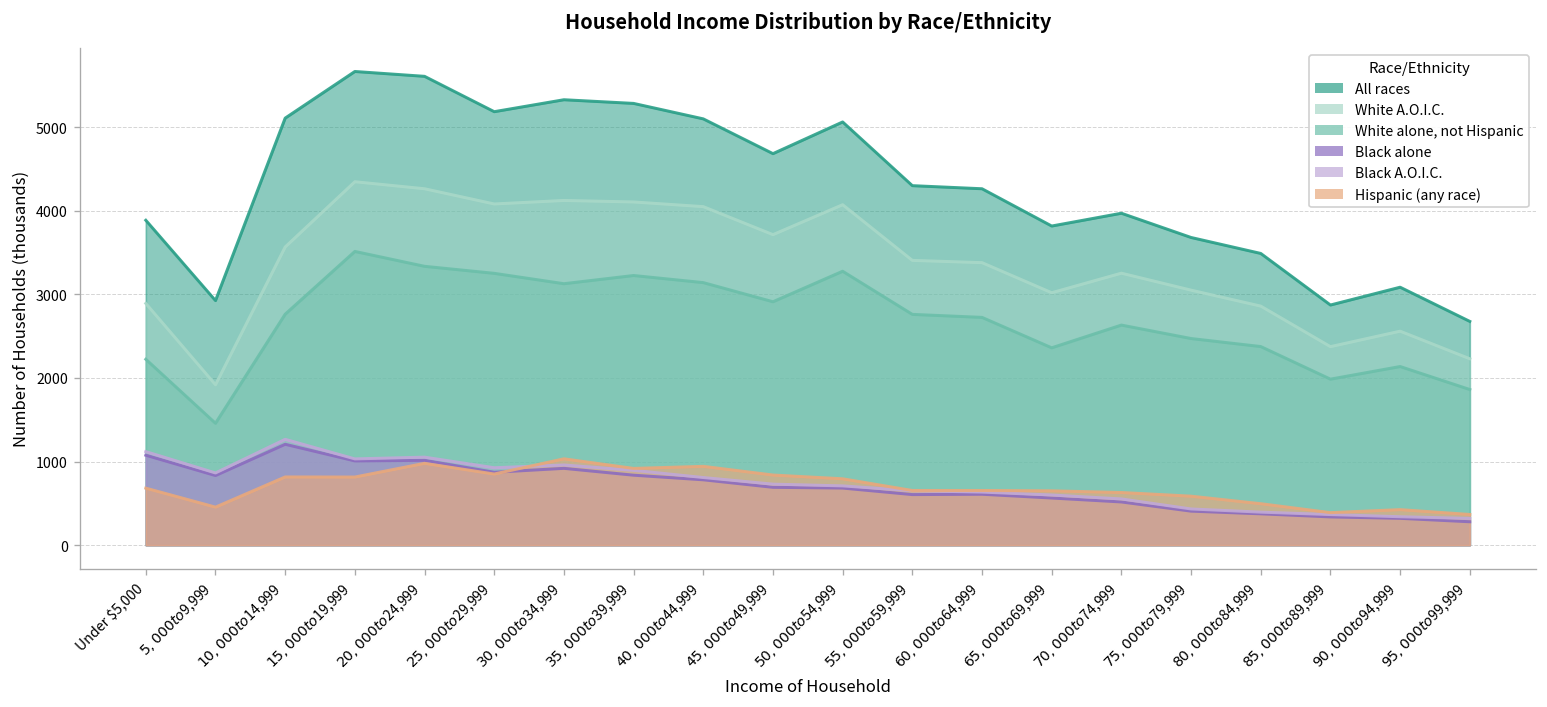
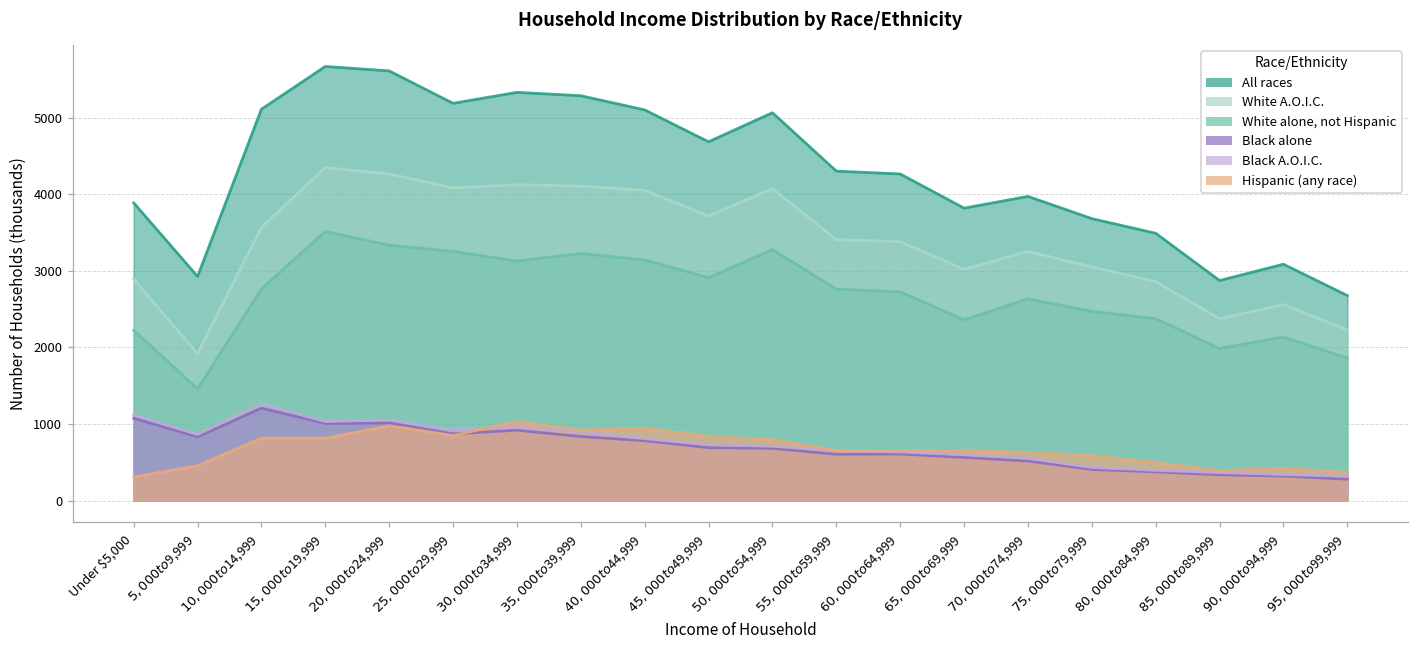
Hispanic (any race), Under $5,000: 700 -> 300
